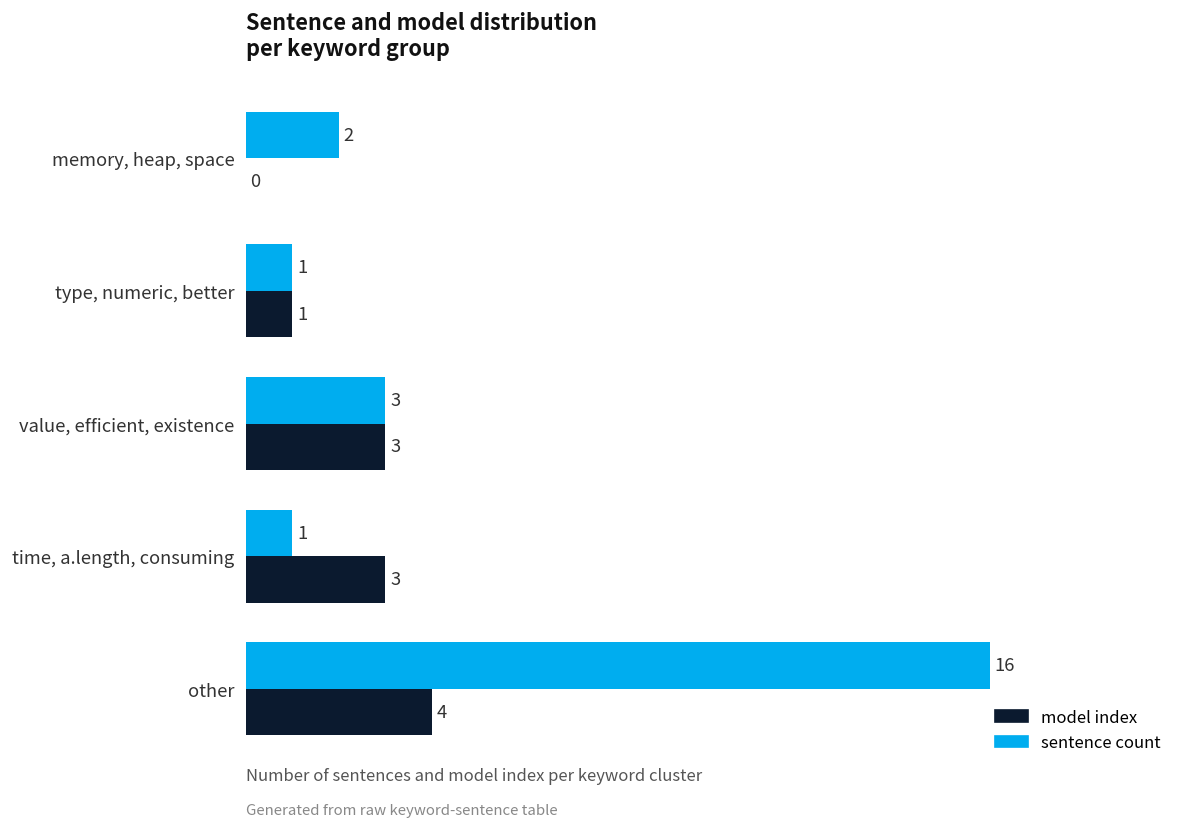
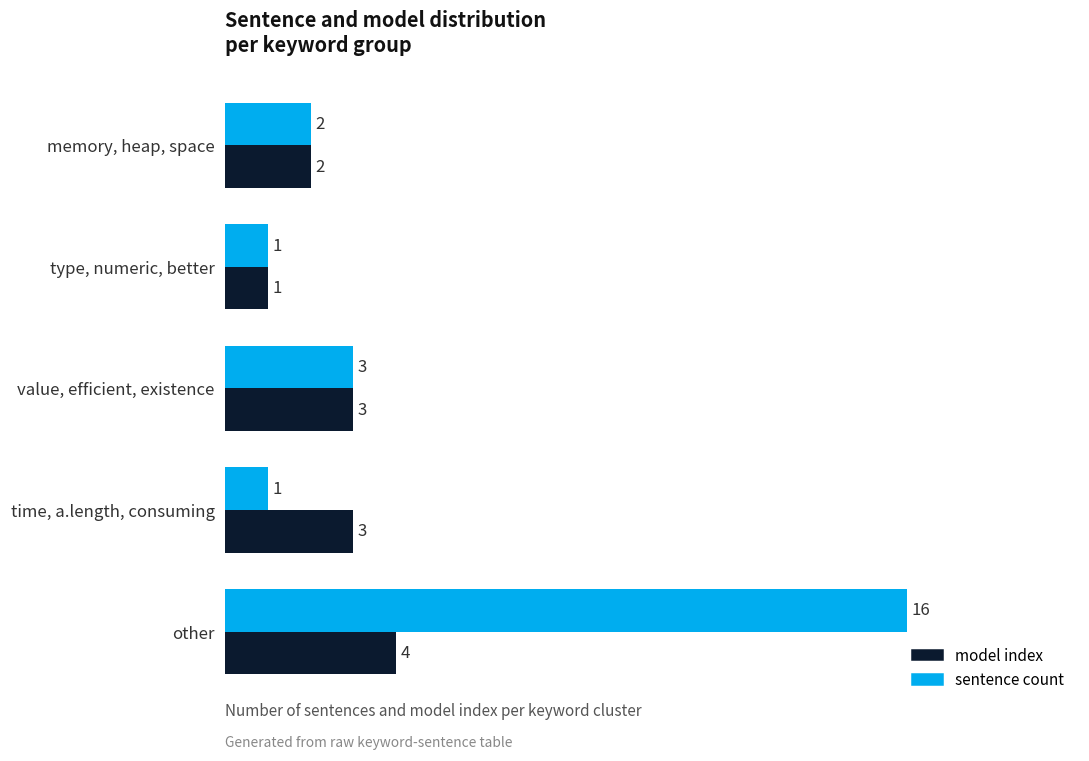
model index, memory, heap, space: 0 -> 2
